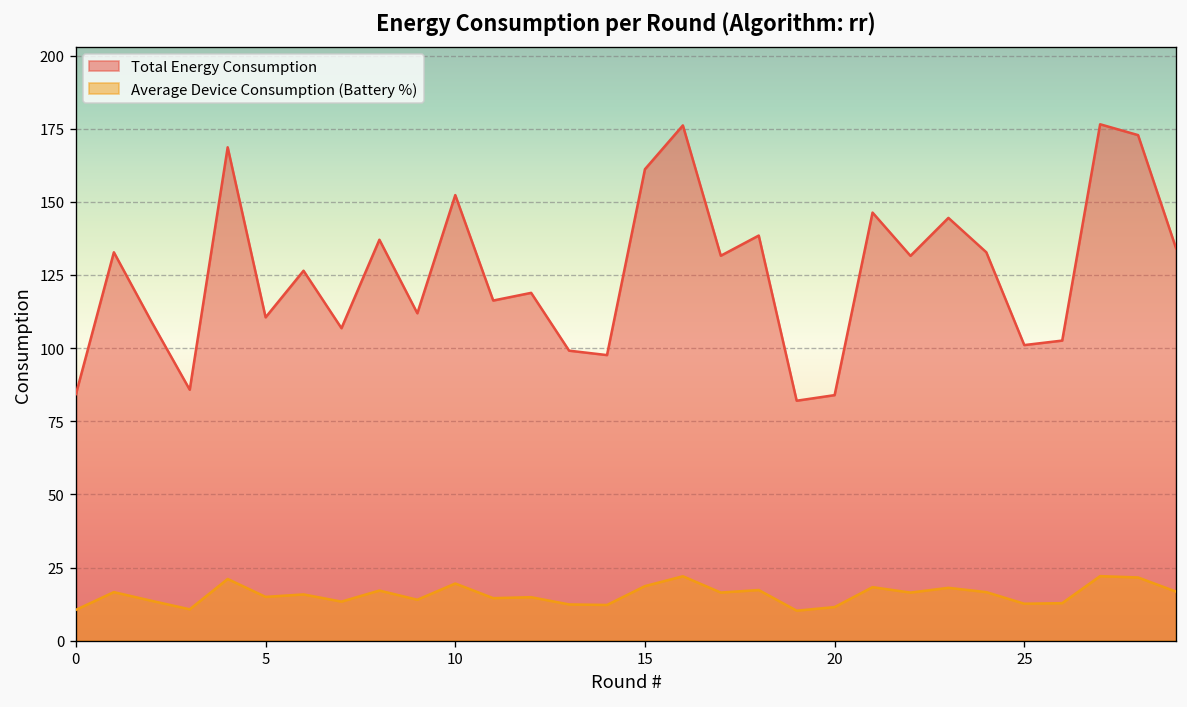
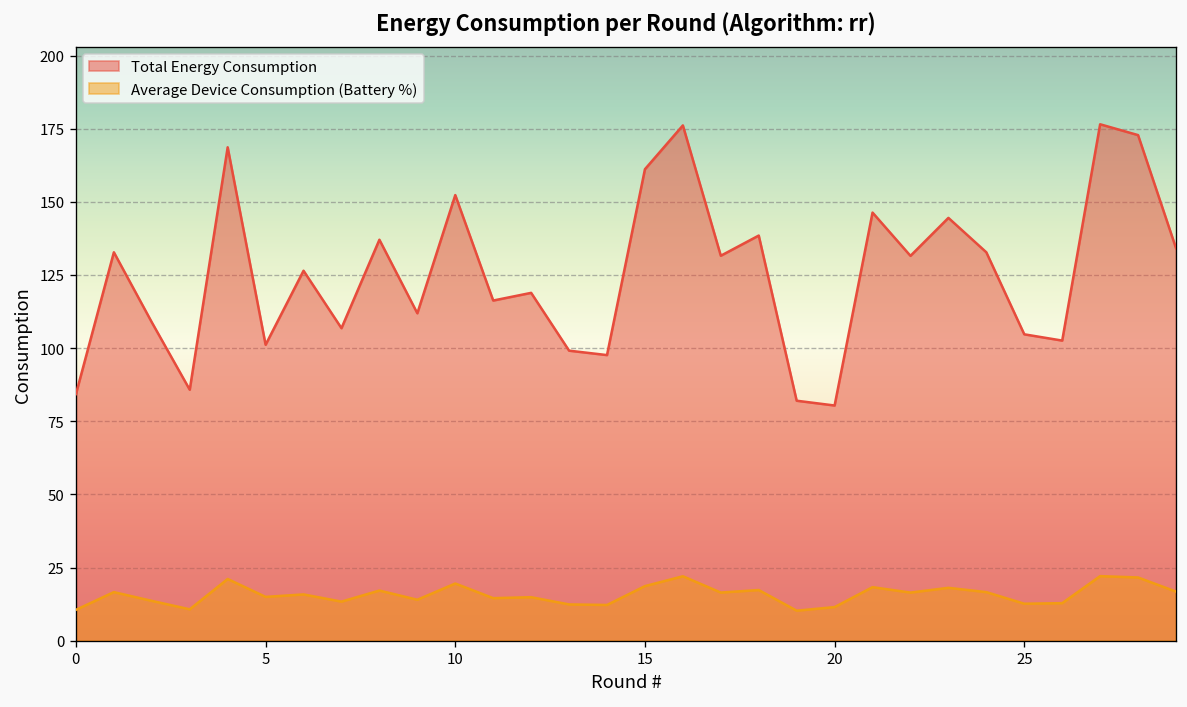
Total Energy Consumption, 5: 111 -> 101
Total Energy Consumption, 20: 84 -> 80
Total Energy Consumption, 25: 101 -> 105
